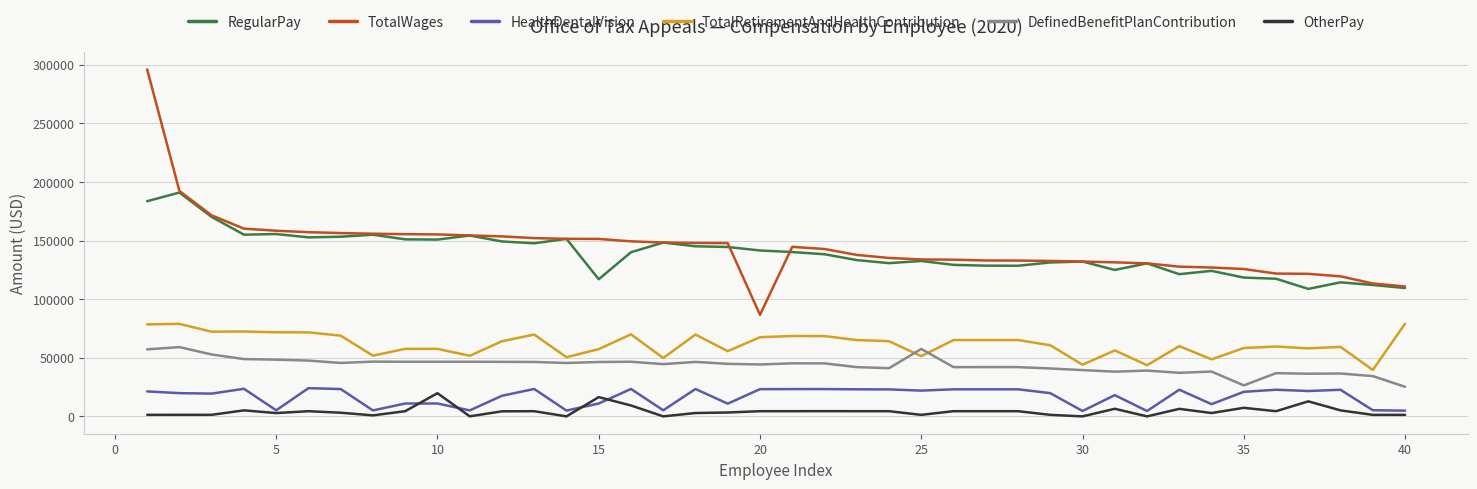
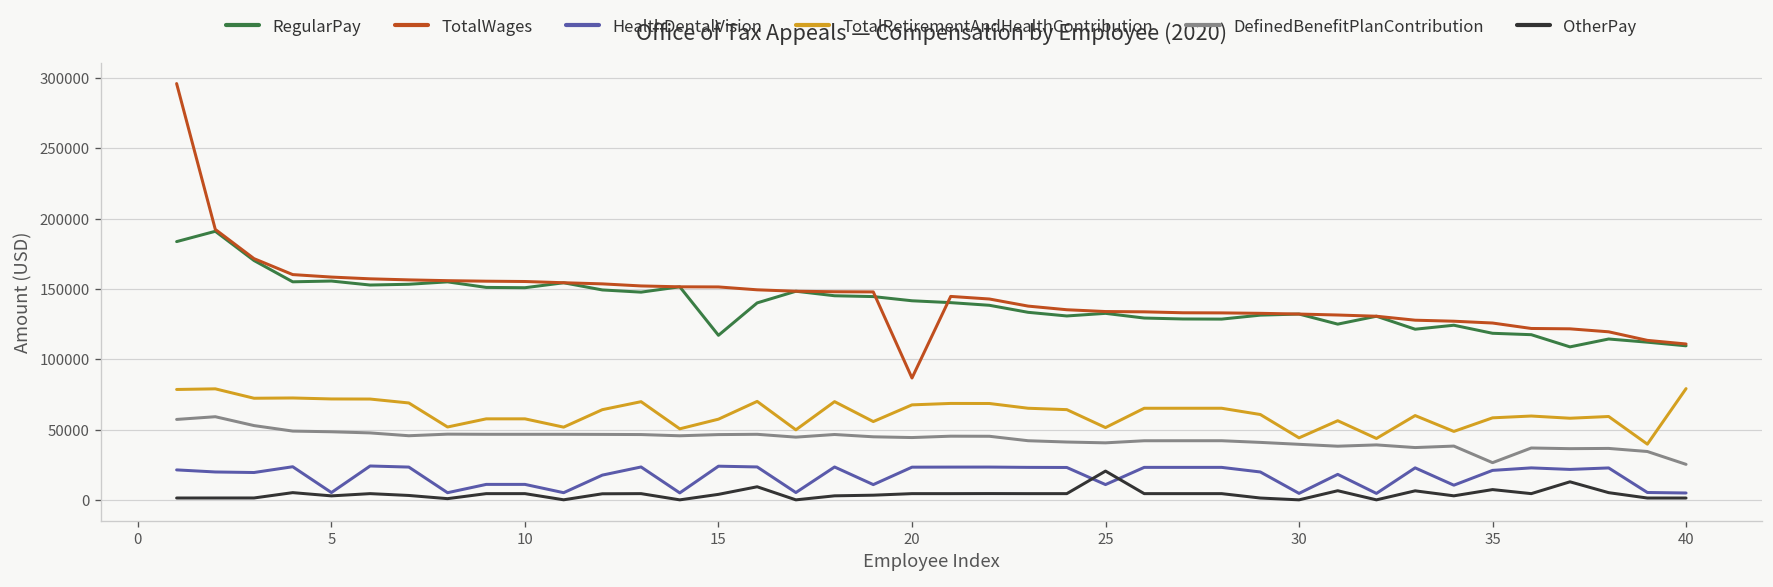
OtherPay, 10: 20000 -> 4000
HealthDentalVision, 15: 11000 -> 24000
OtherPay, 15: 16000 -> 4000
HealthDentalVision, 25: 22000 -> 11000
DefinedBenefitPlanContribution, 25: 58000 -> 41000
OtherPay, 25: 1000 -> 20000
